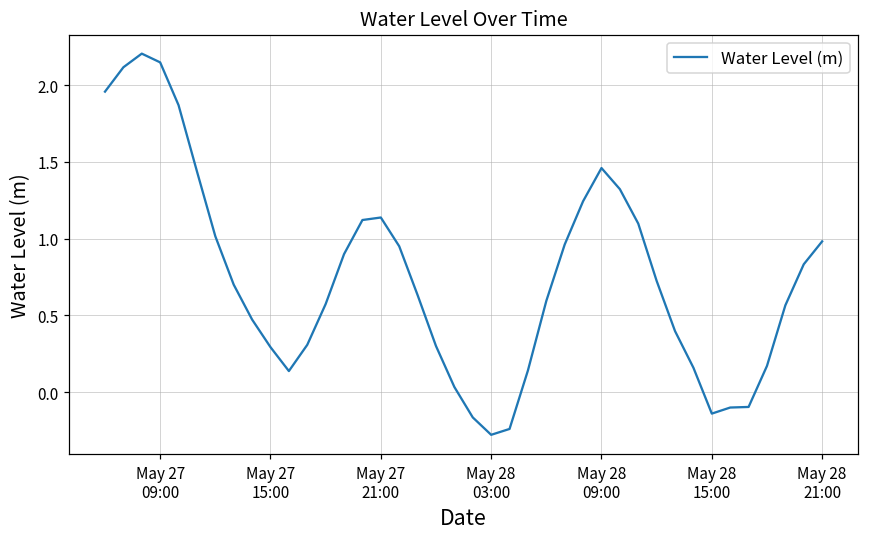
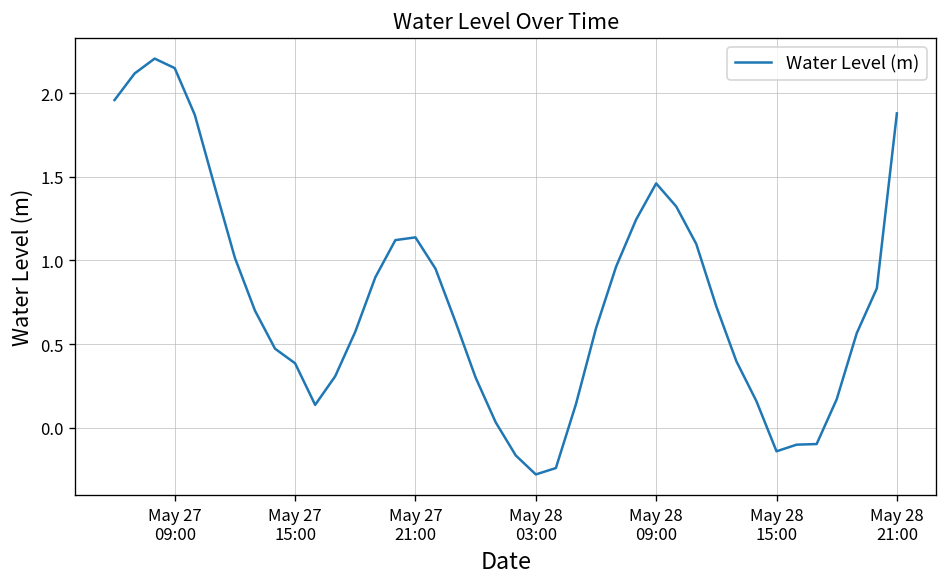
May 27 15:00: 0.29 -> 0.39
May 28 21:00: 0.98 -> 1.88
